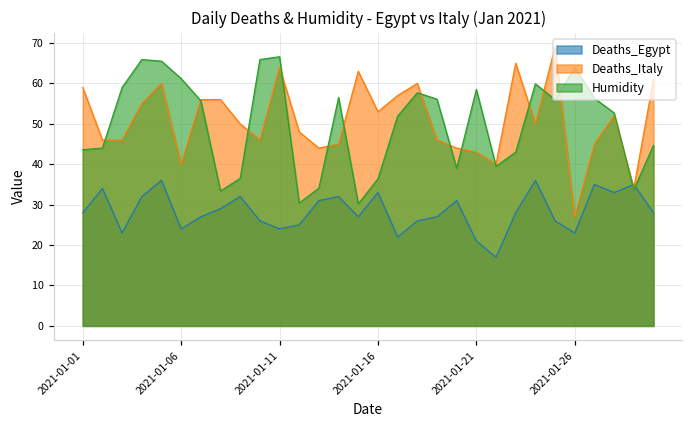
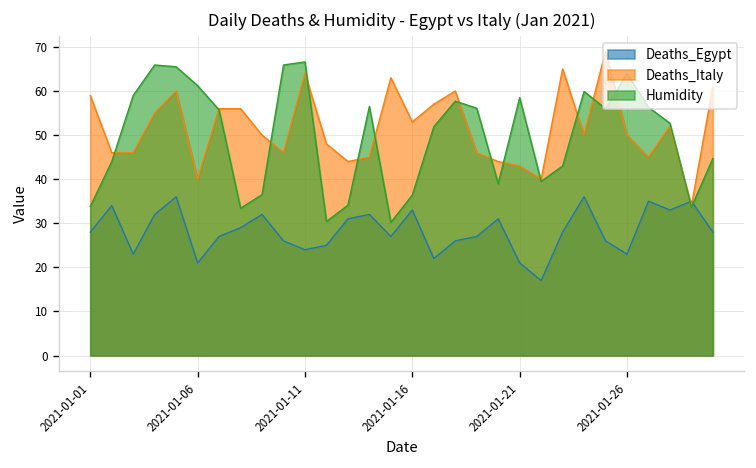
Humidity, 2021-01-01: 44 -> 34
Deaths_Egypt, 2021-01-06: 24 -> 21
Deaths_Italy, 2021-01-26: 27 -> 50
